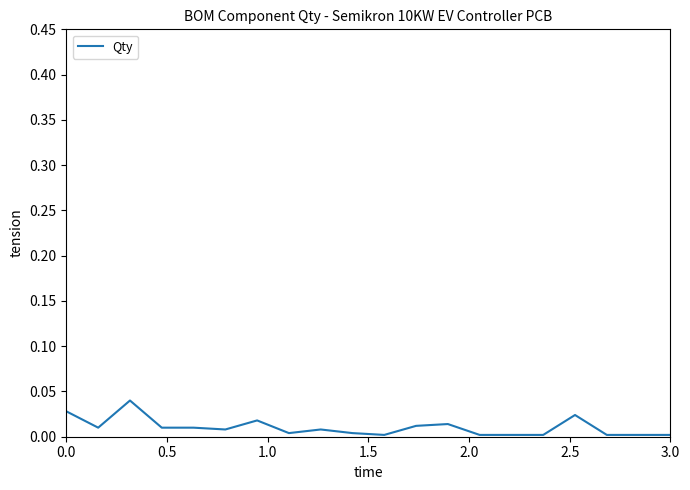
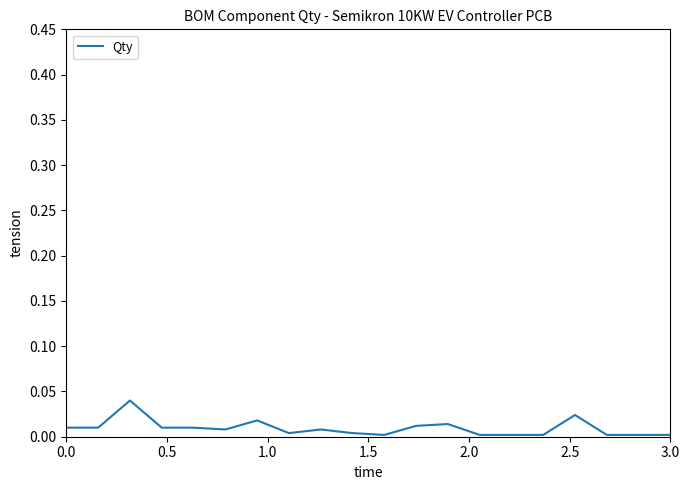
0.0: 0.03 -> 0.01
